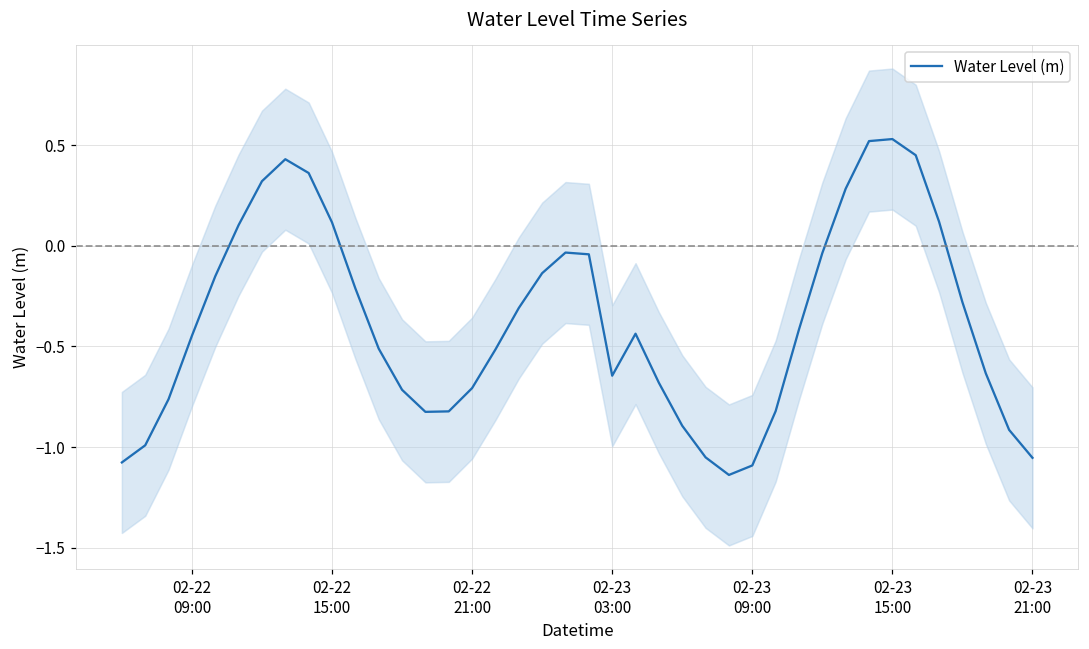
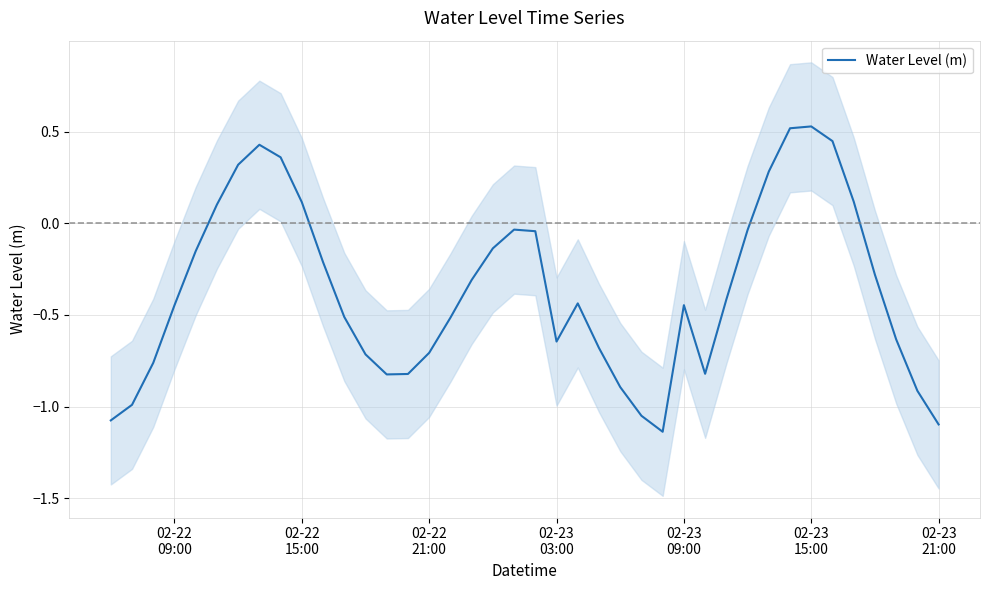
Water Level (m), 02-23 09:00: -1.09 -> -0.45
Water Level (m), 02-23 21:00: -1.05 -> -1.10
